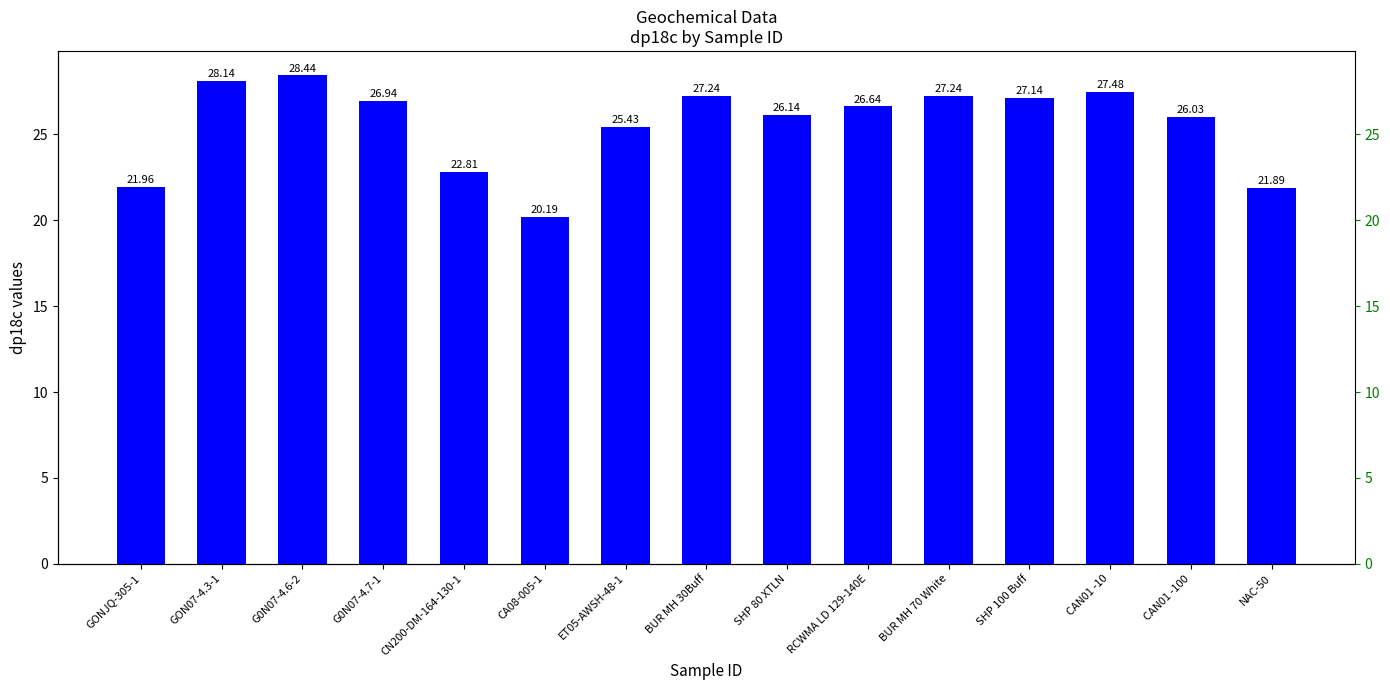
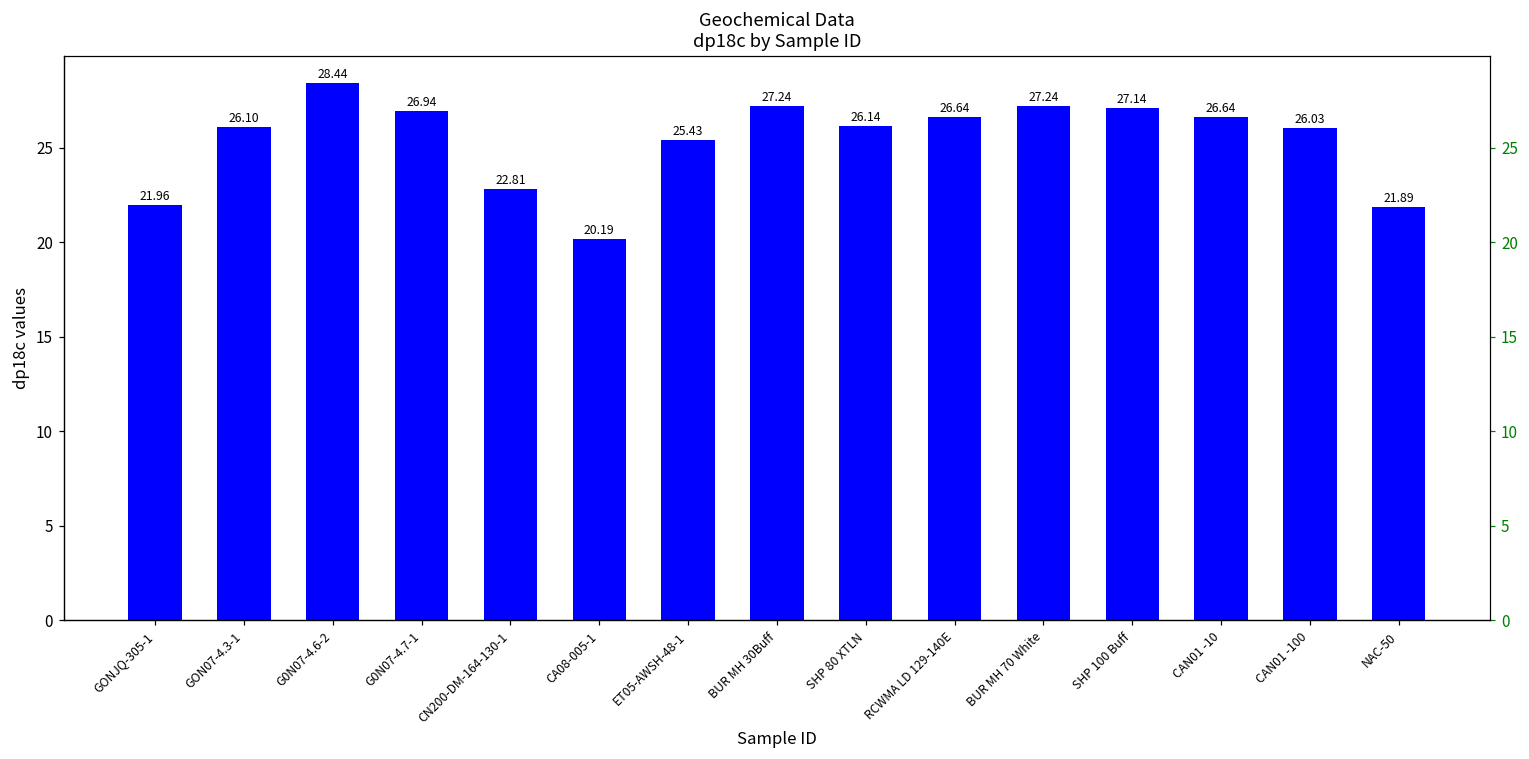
GON07-4.3-1: 28.14 -> 26.10
CAN01 -10: 27.48 -> 26.64
